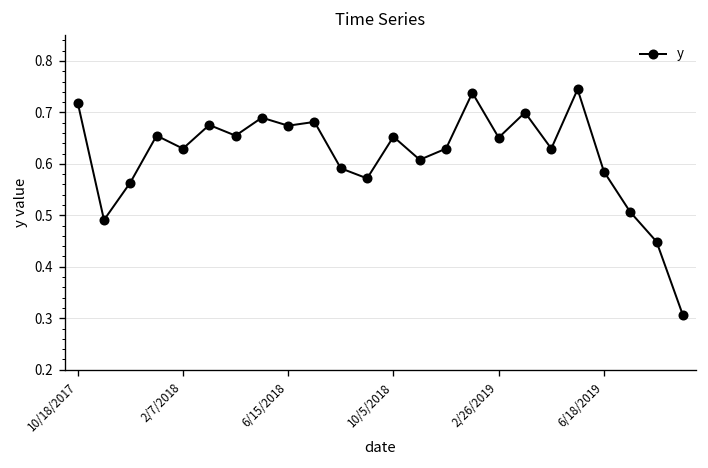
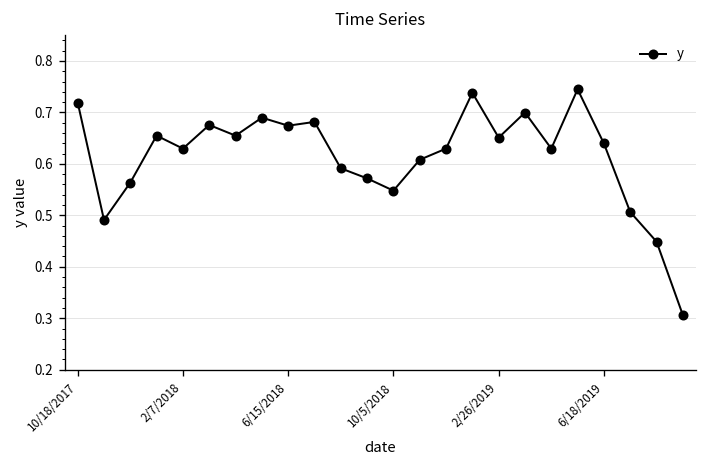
10/5/2018: 0.65 -> 0.55
6/18/2019: 0.58 -> 0.64
